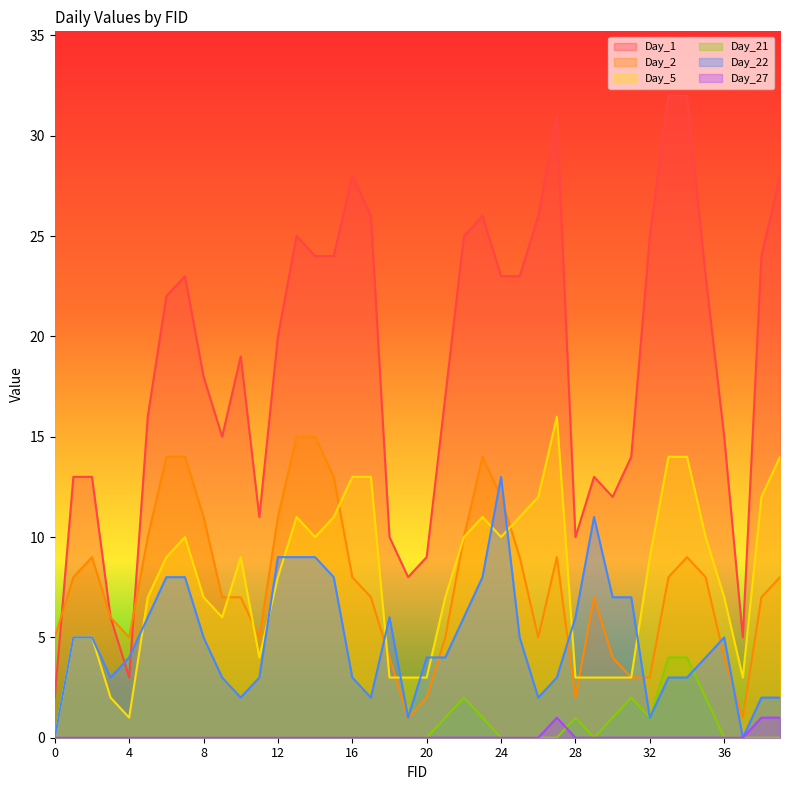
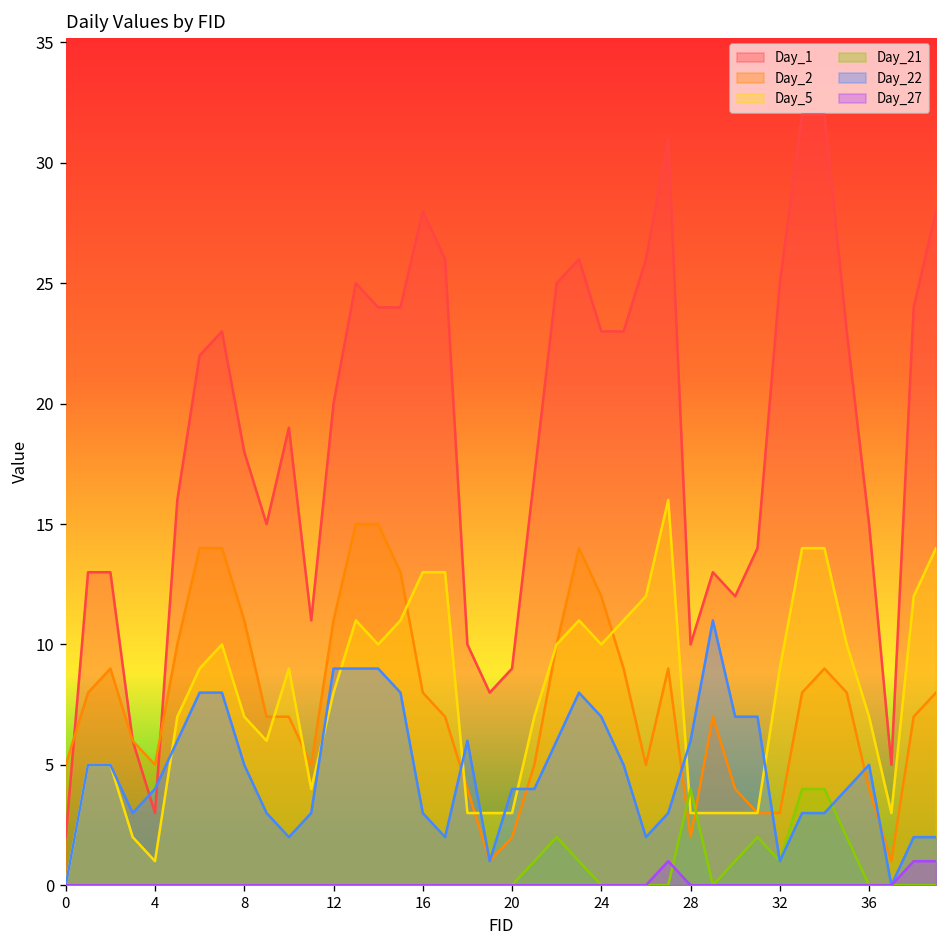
Day_22, 24: 13 -> 7
Day_21, 28: 1 -> 4
